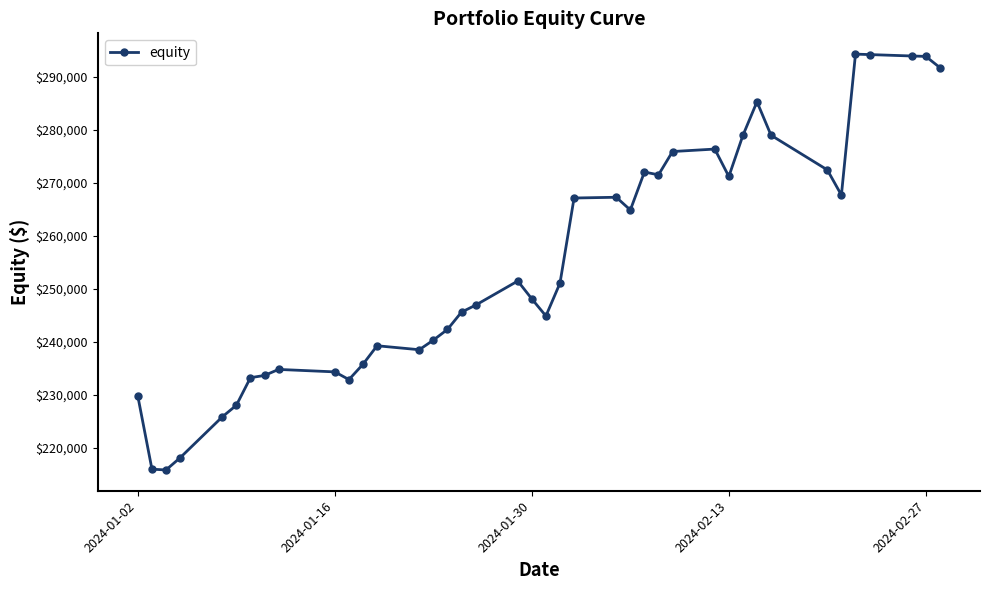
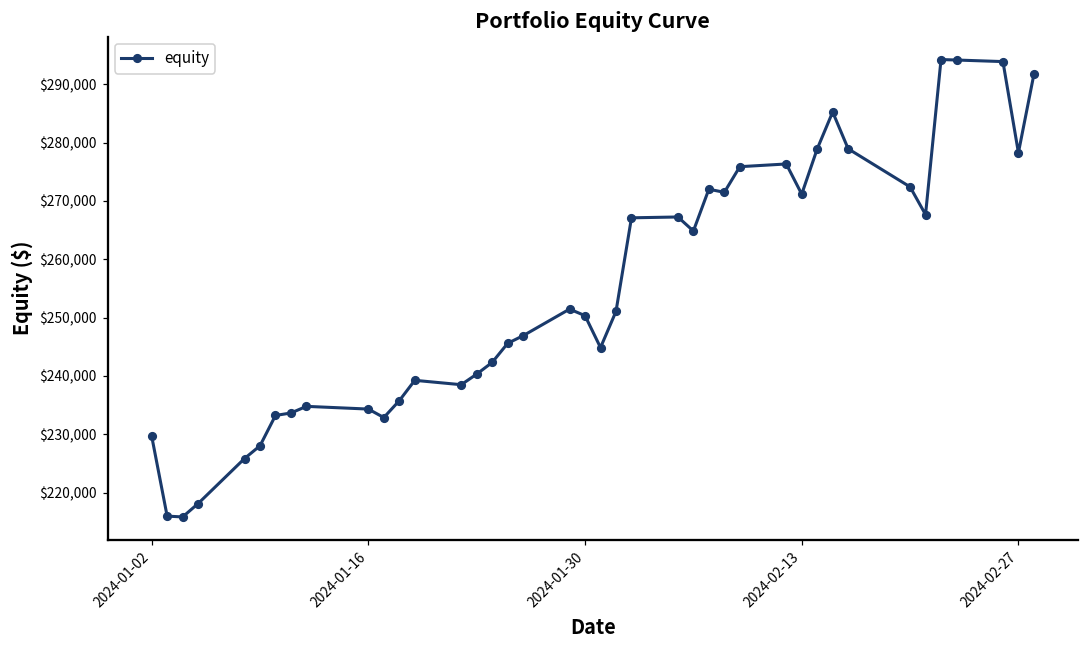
2024-01-30: $248,000 -> $250,000
2024-02-27: $294,000 -> $278,000
